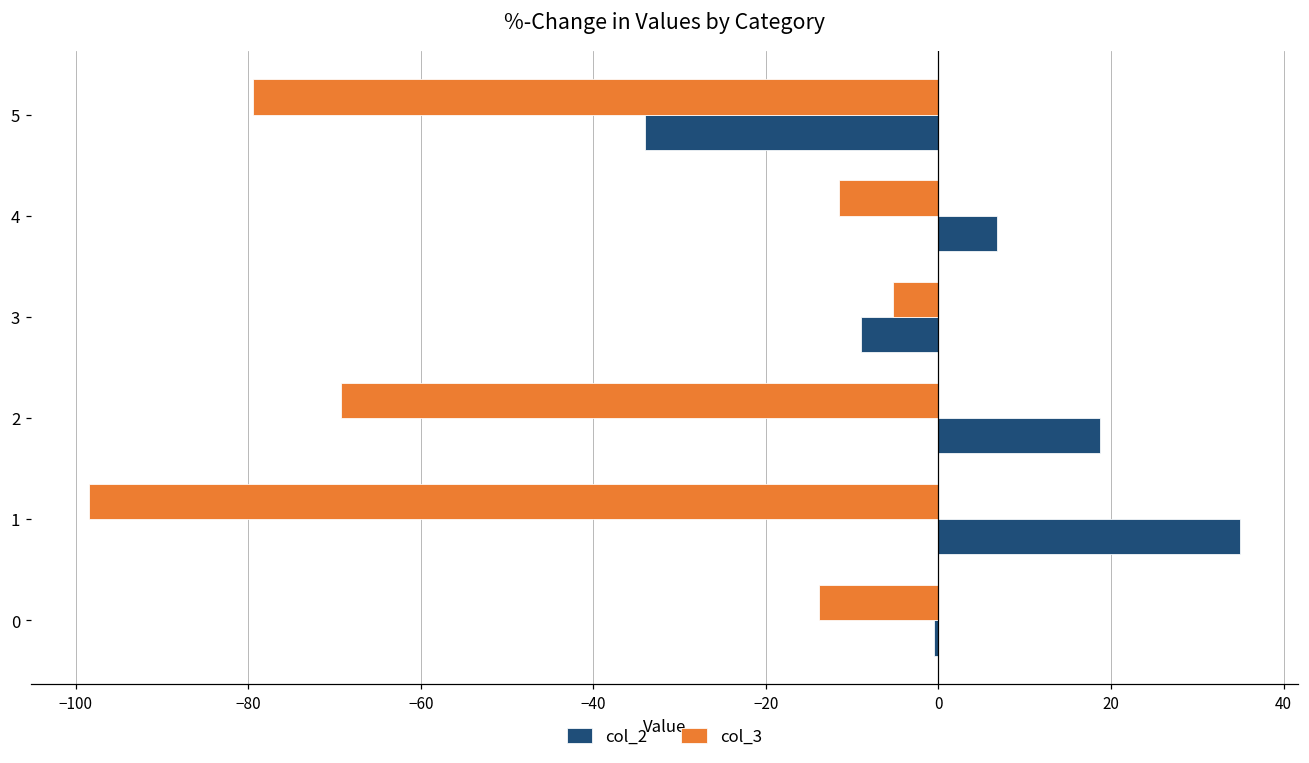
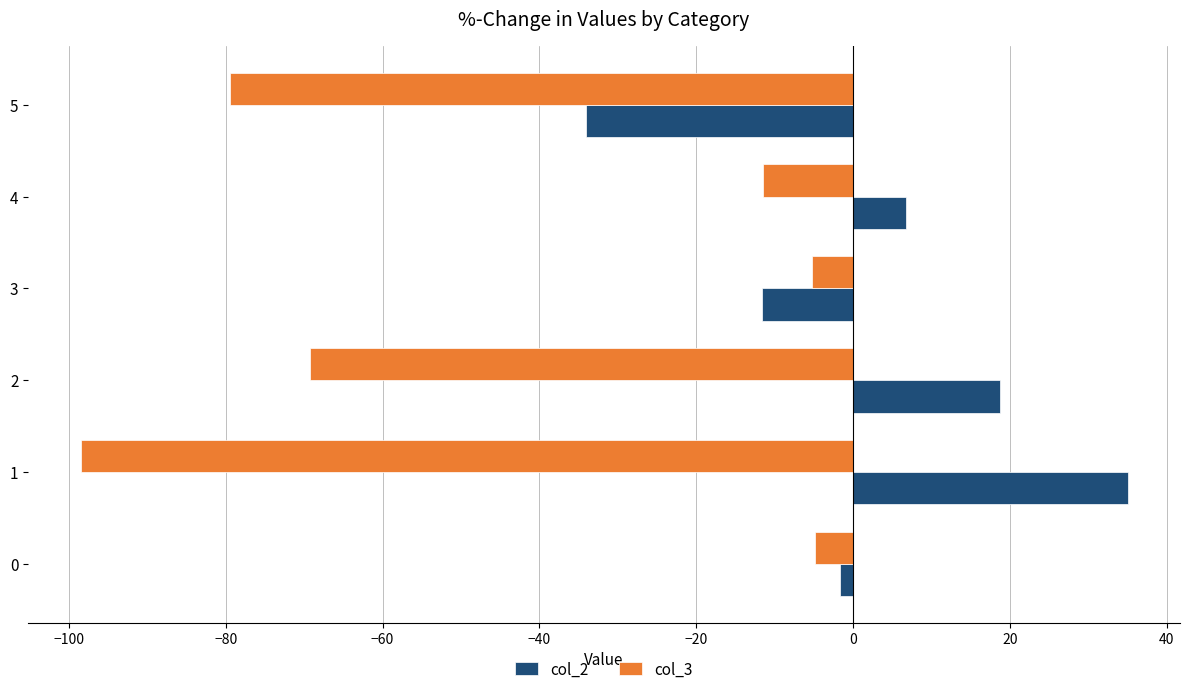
col_2, 3: -9 -> -12
col_3, 0: -14 -> -5
col_2, 0: -1 -> -2
